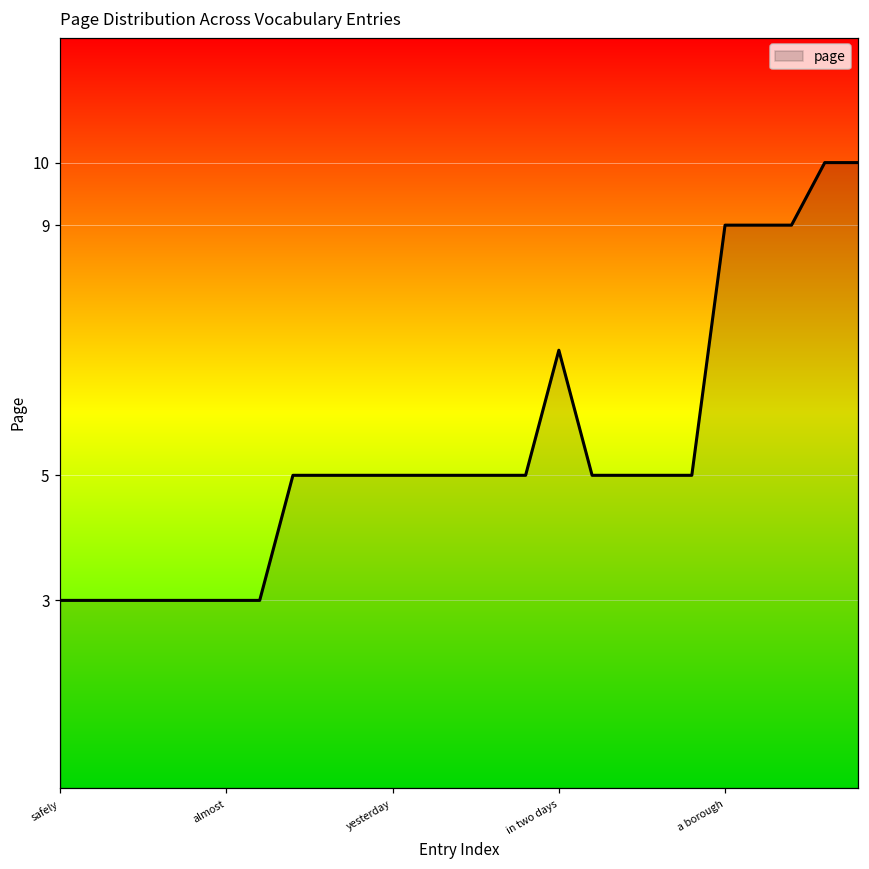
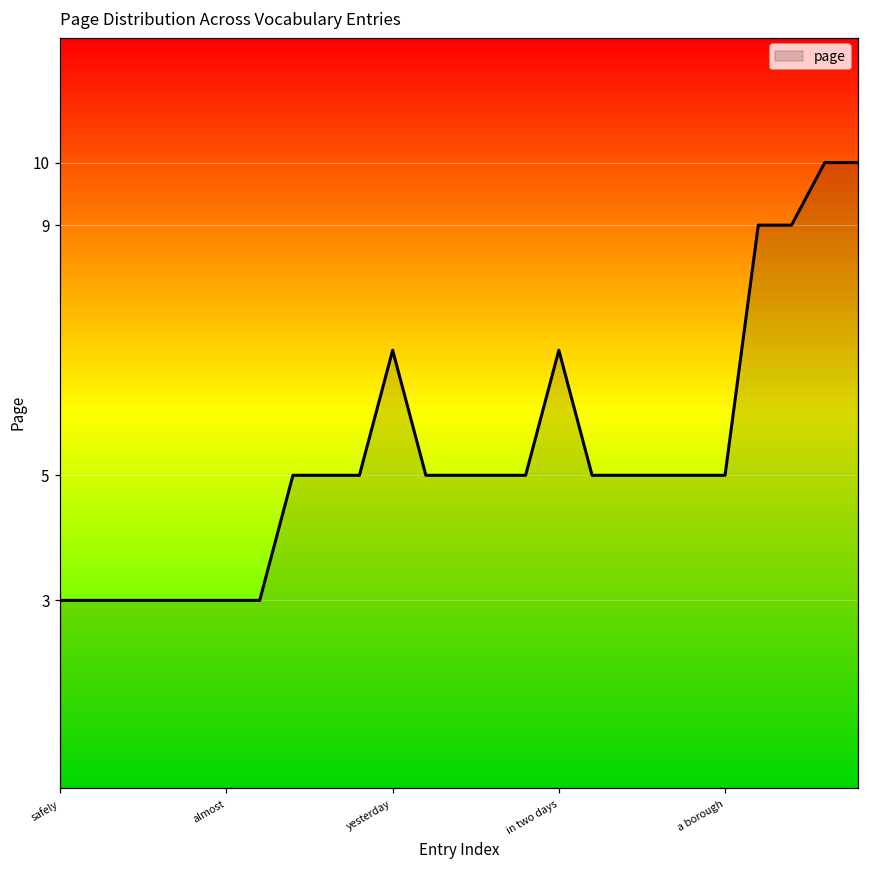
yesterday: 5 -> 7
a borough: 9 -> 5
